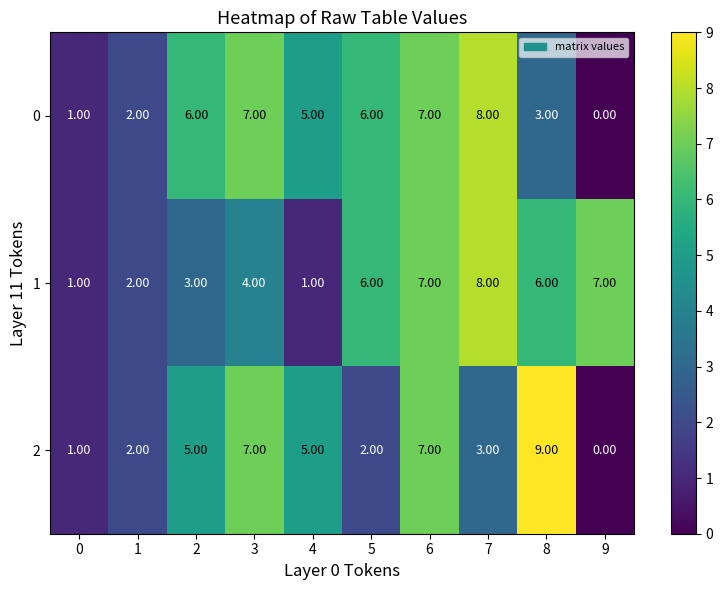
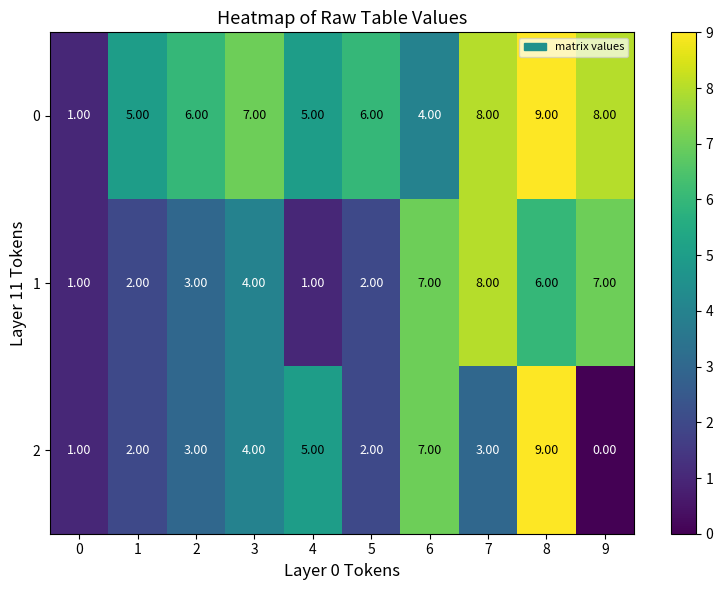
0, 1: 2.00 -> 5.00
0, 6: 7.00 -> 4.00
0, 8: 3.00 -> 9.00
0, 9: 0.00 -> 8.00
1, 5: 6.00 -> 2.00
2, 2: 5.00 -> 3.00
2, 3: 7.00 -> 4.00
